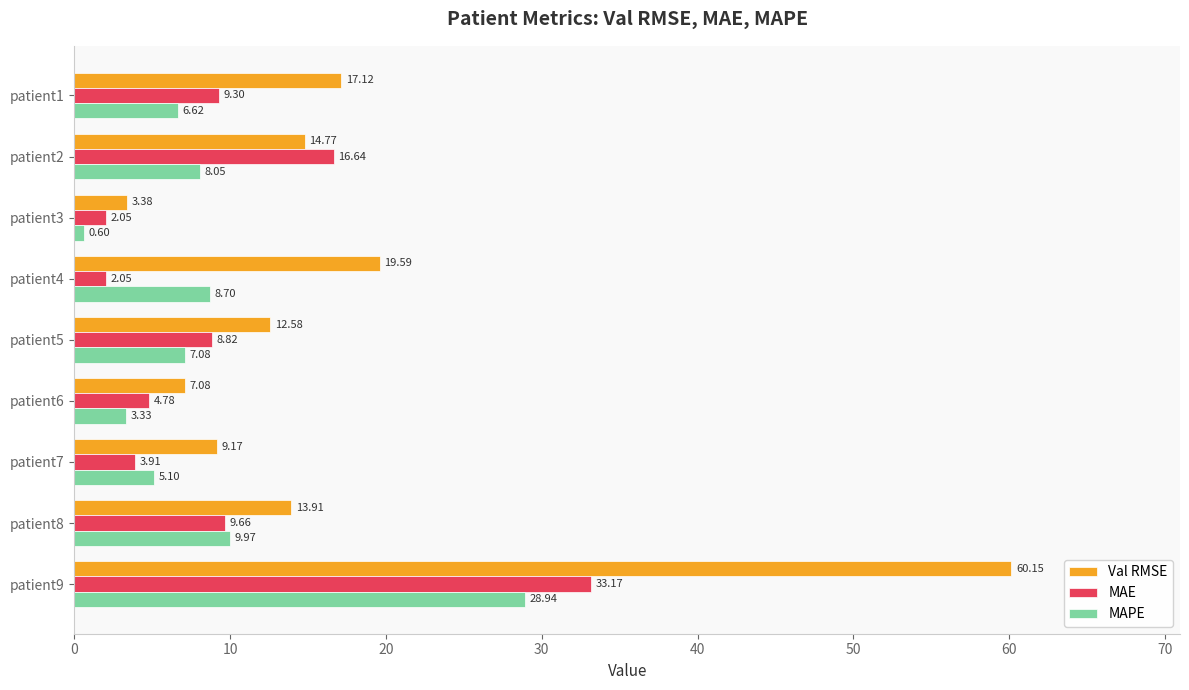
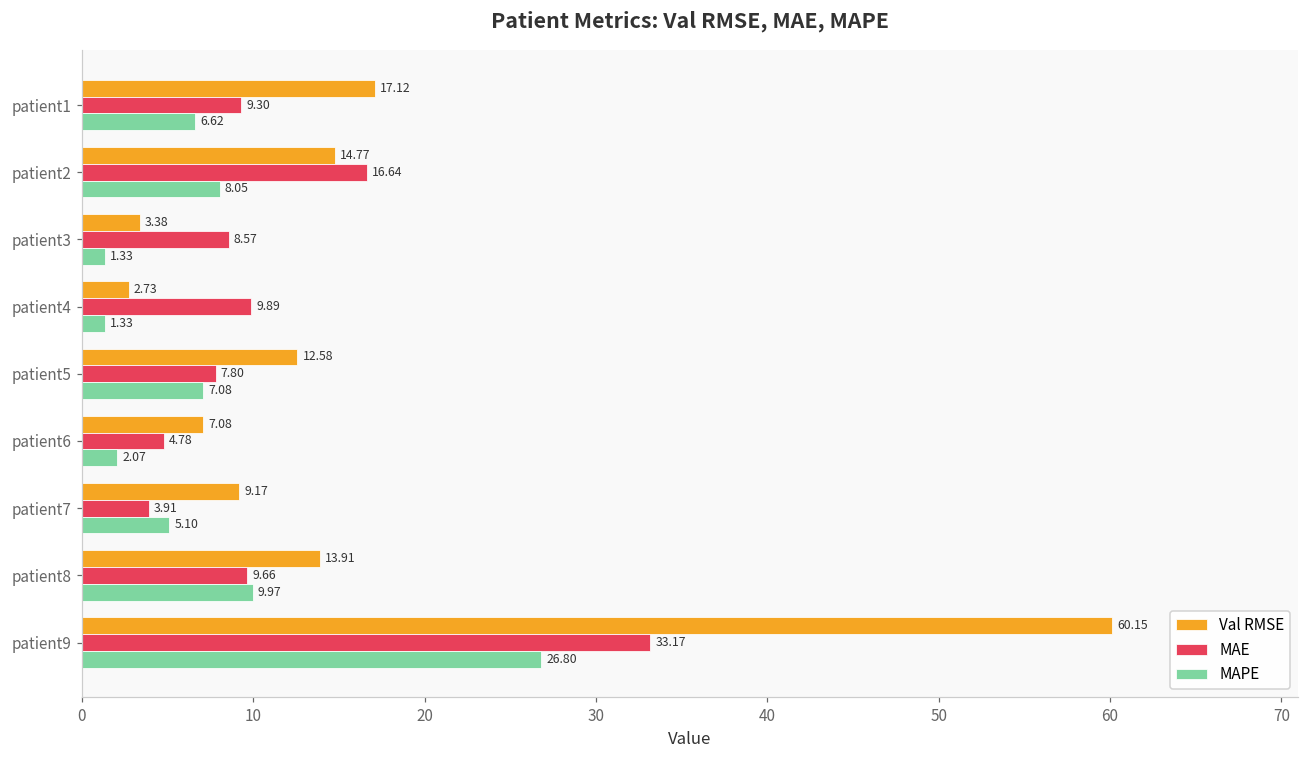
MAE, patient3: 2.05 -> 8.57
MAPE, patient3: 0.60 -> 1.33
Val RMSE, patient4: 19.59 -> 2.73
MAE, patient4: 2.05 -> 9.89
MAPE, patient4: 8.70 -> 1.33
MAE, patient5: 8.82 -> 7.80
MAPE, patient6: 3.33 -> 2.07
MAPE, patient9: 28.94 -> 26.80
